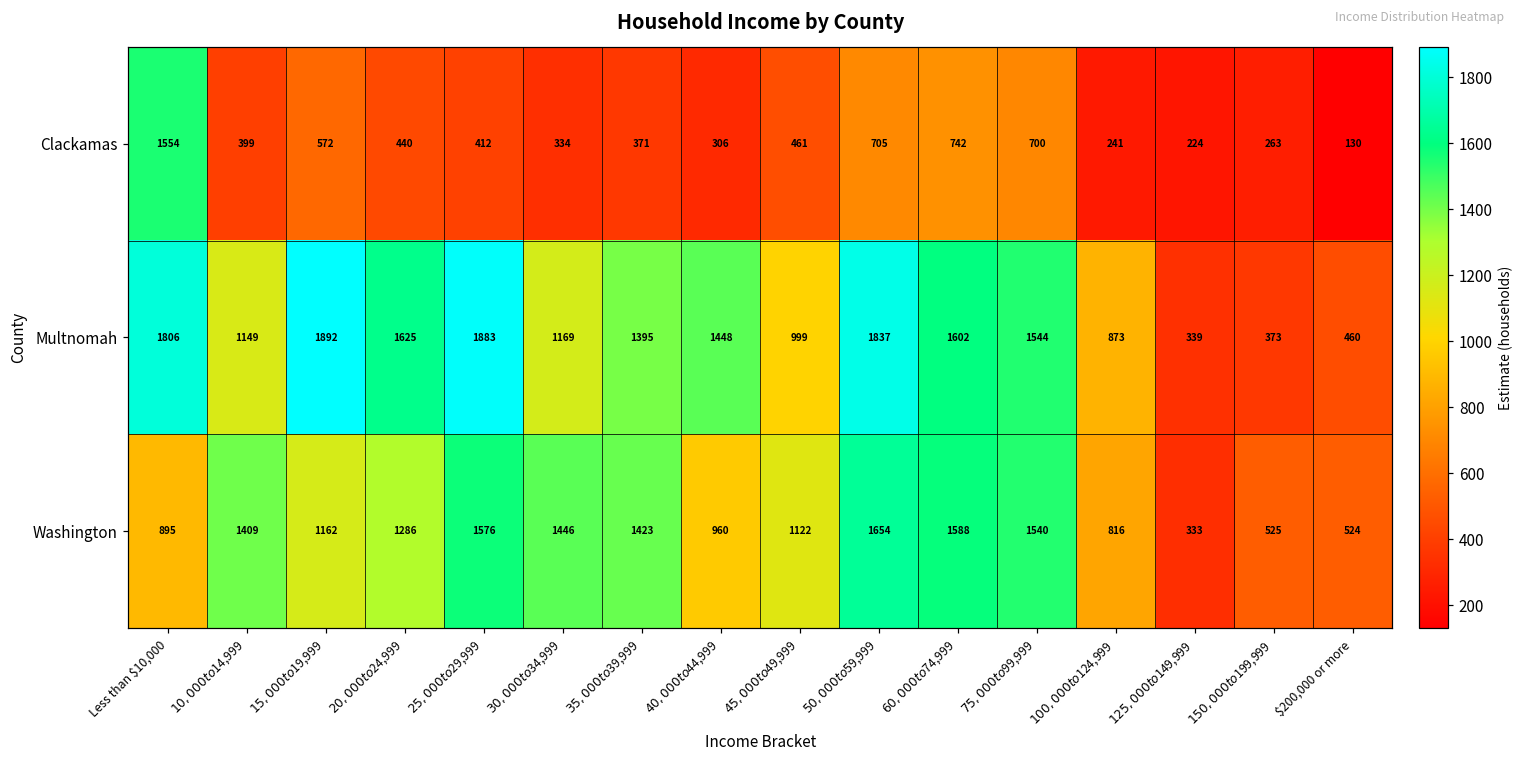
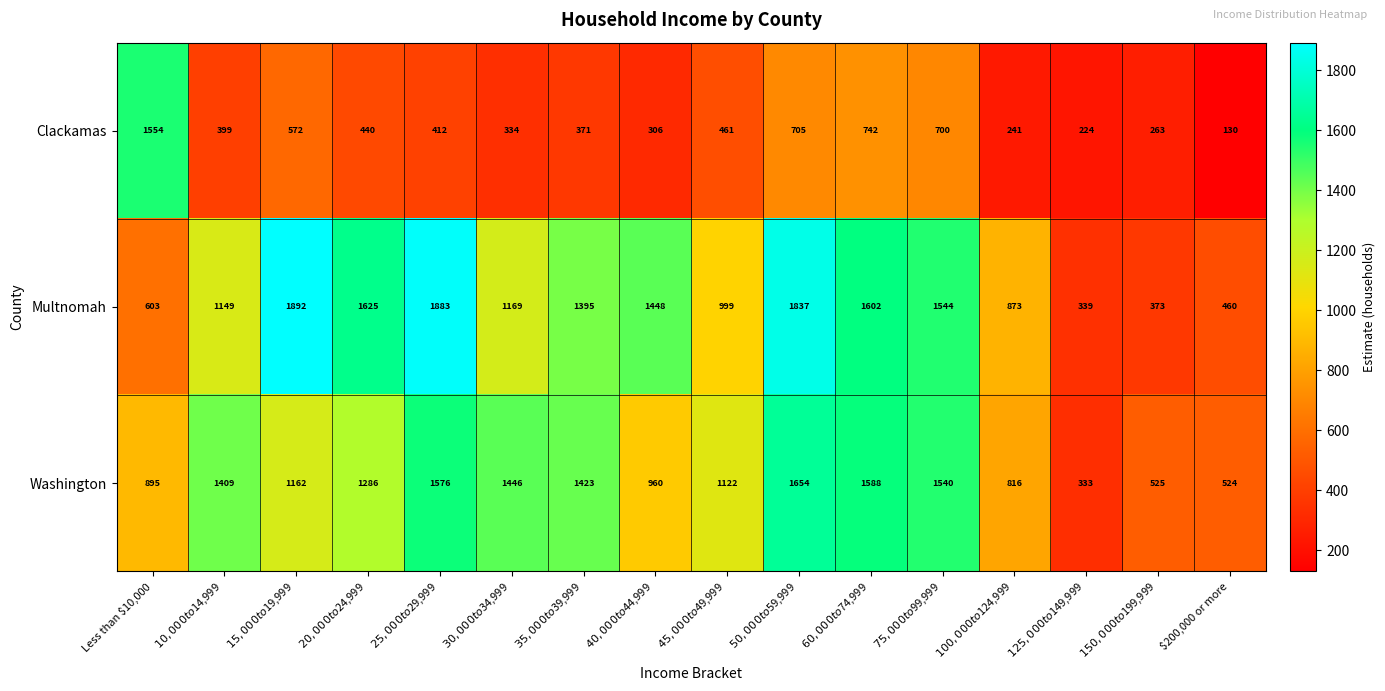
Multnomah, Less than $10,000: 1806 -> 603
